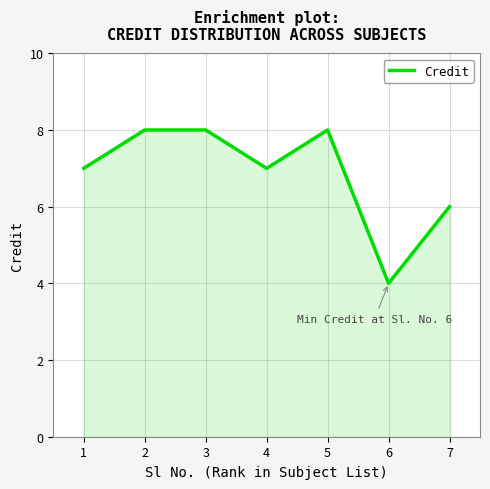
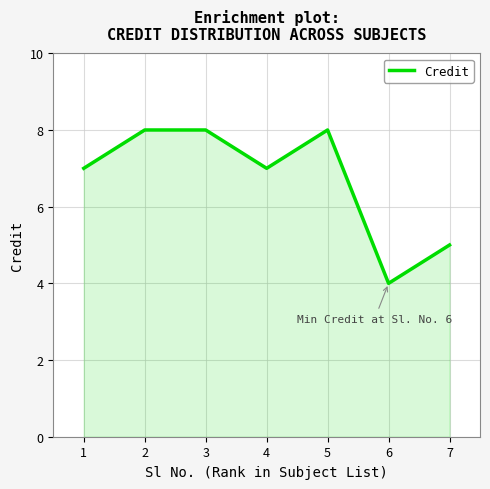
7: 6 -> 5
